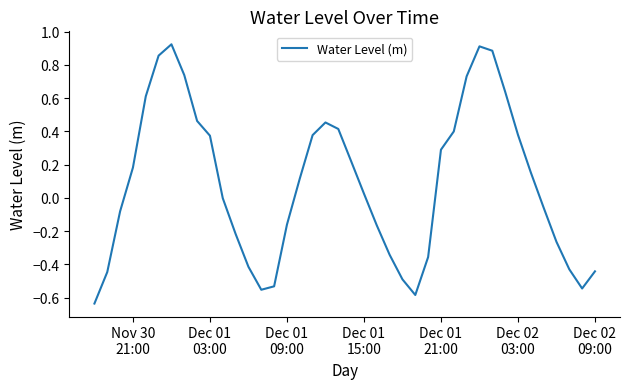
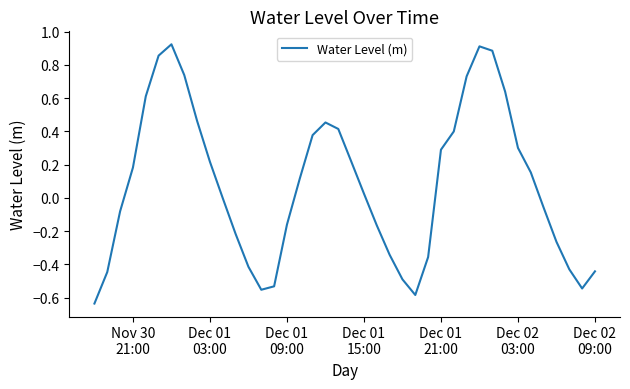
Dec 01 03:00: 0.37 -> 0.22
Dec 02 03:00: 0.38 -> 0.30
